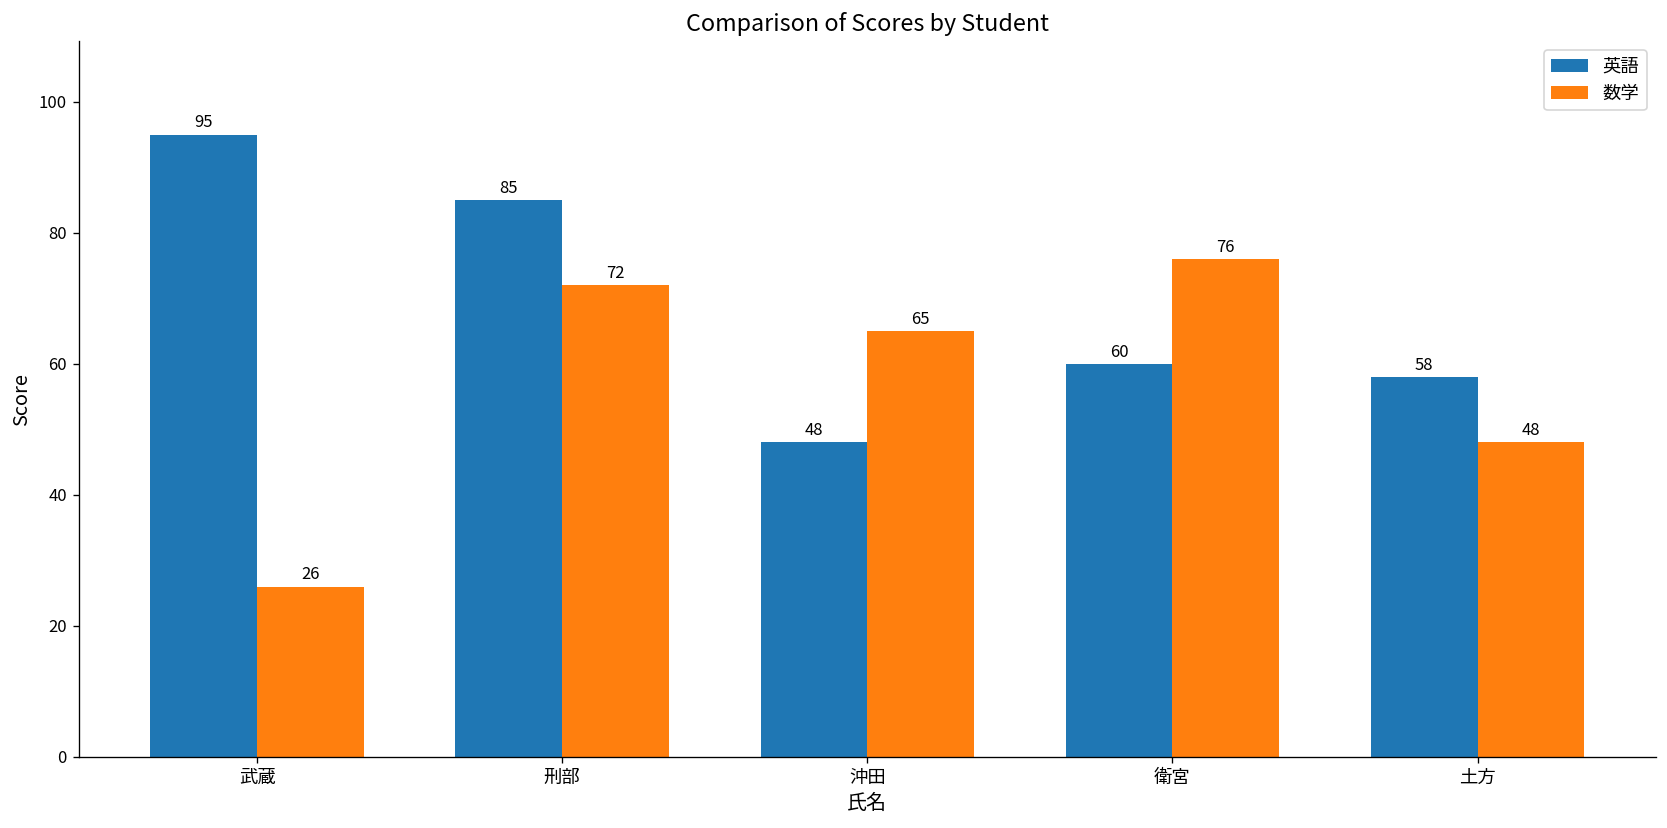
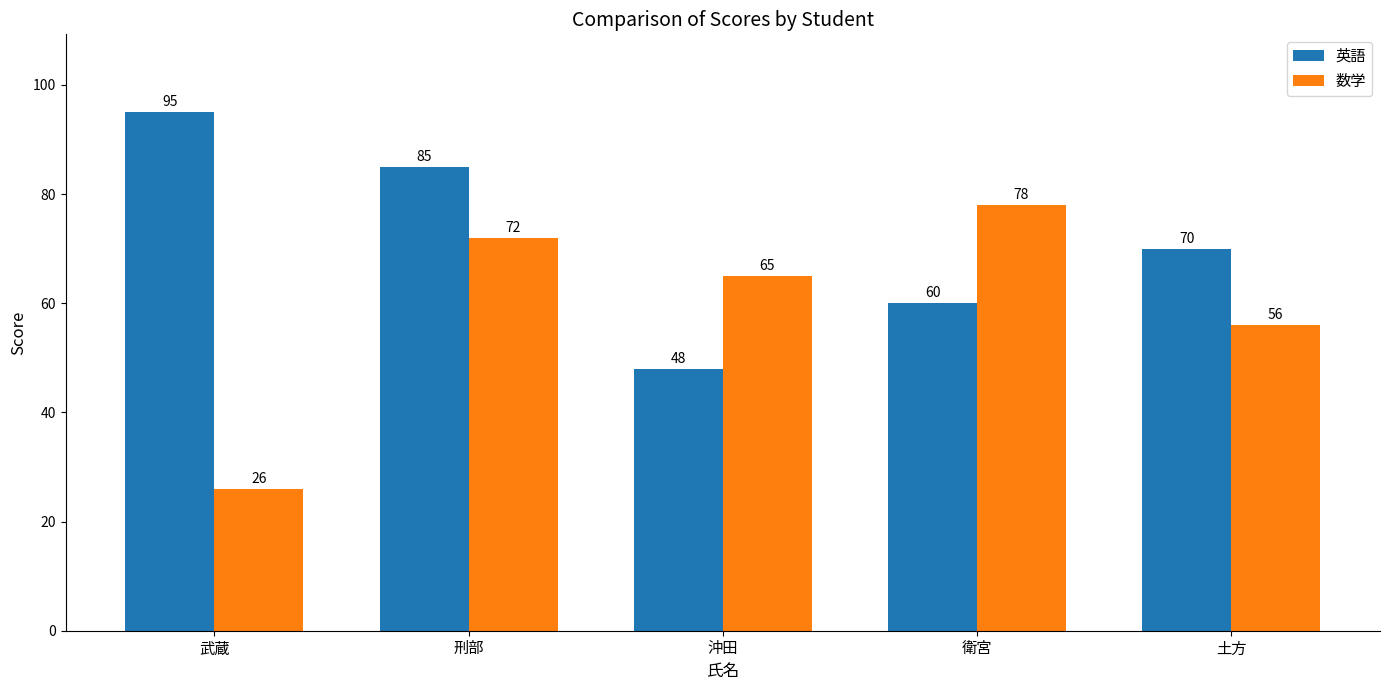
数学, 衛宮: 76 -> 78
英語, 土方: 58 -> 70
数学, 土方: 48 -> 56
